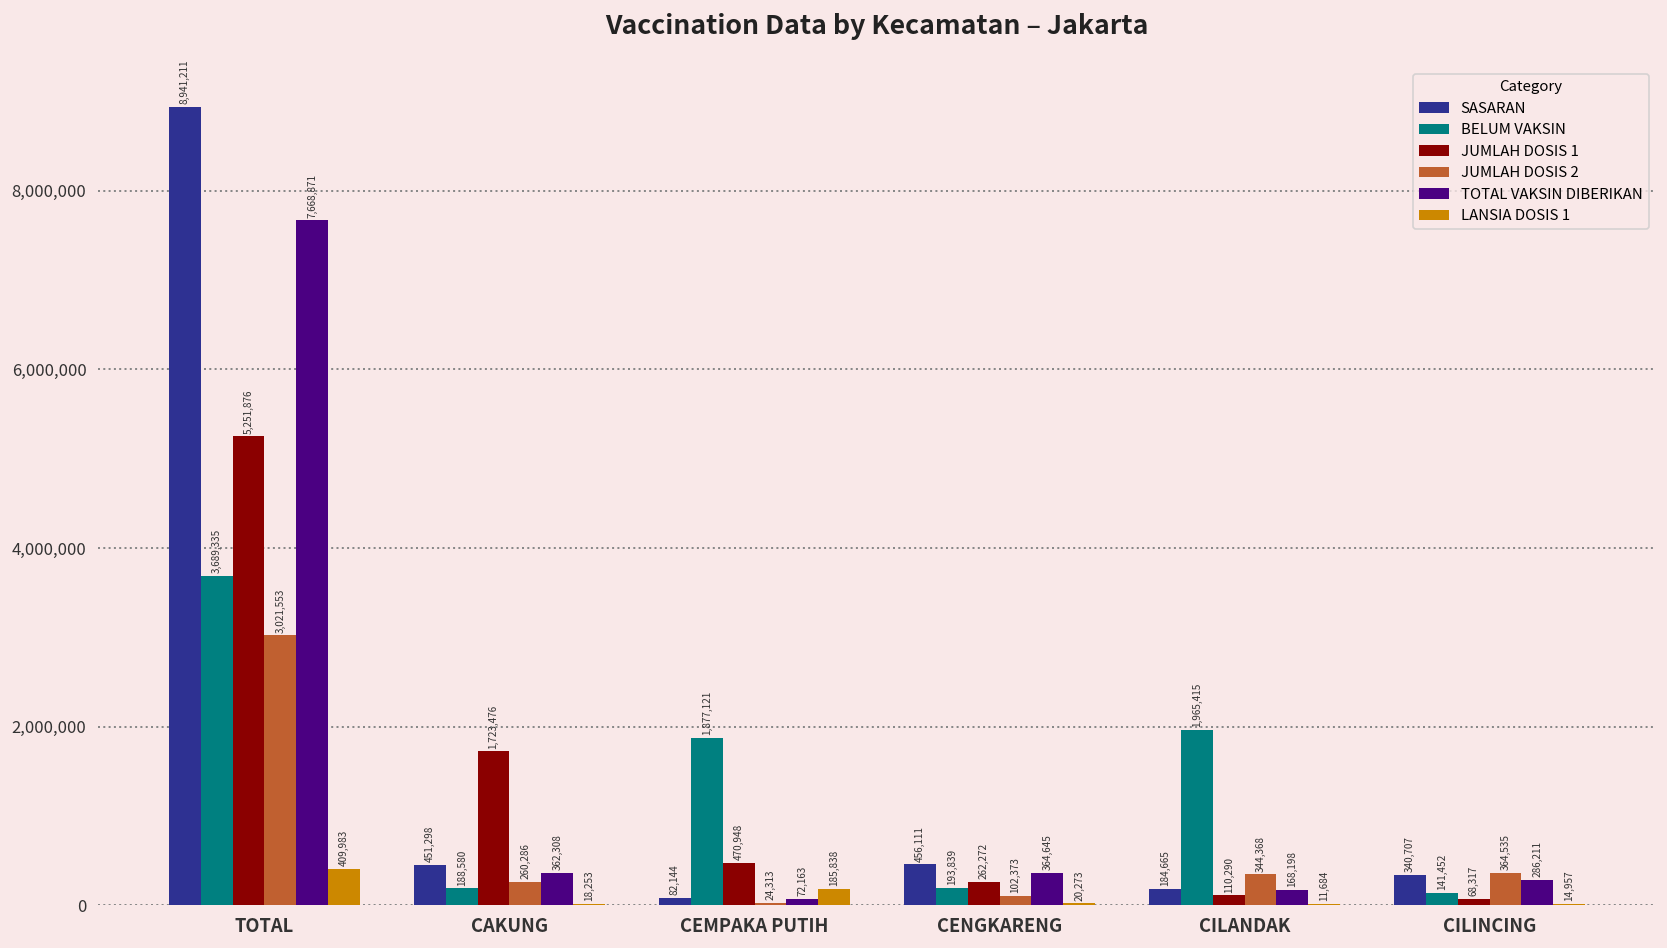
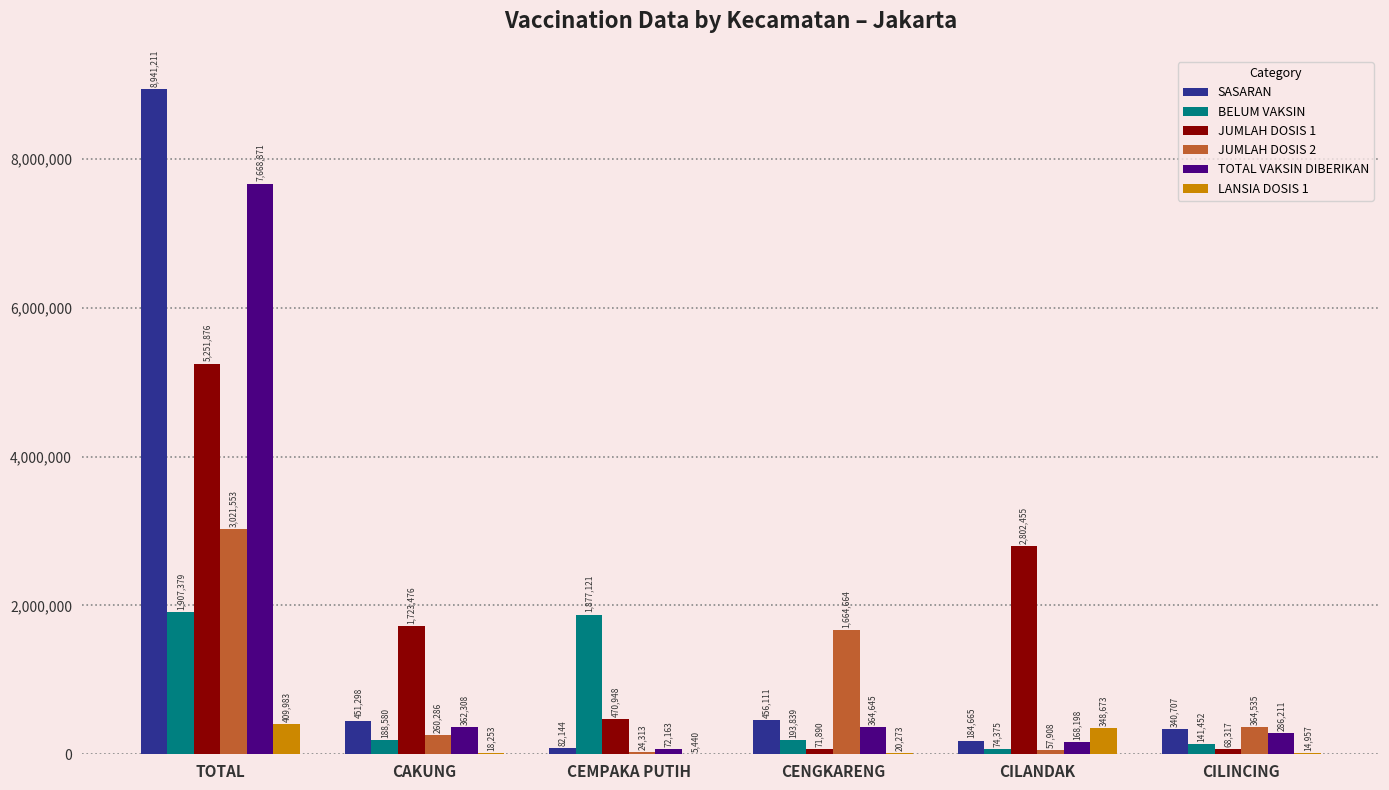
BELUM VAKSIN, TOTAL: 3,689,335 -> 1,907,379
LANSIA DOSIS 1, CEMPAKA PUTIH: 185,838 -> 5,440
JUMLAH DOSIS 1, CENGKARENG: 262,272 -> 71,890
JUMLAH DOSIS 2, CENGKARENG: 102,373 -> 1,664,664
BELUM VAKSIN, CILANDAK: 1,965,415 -> 74,375
JUMLAH DOSIS 1, CILANDAK: 110,290 -> 2,802,455
JUMLAH DOSIS 2, CILANDAK: 344,368 -> 57,908
LANSIA DOSIS 1, CILANDAK: 11,684 -> 348,673
